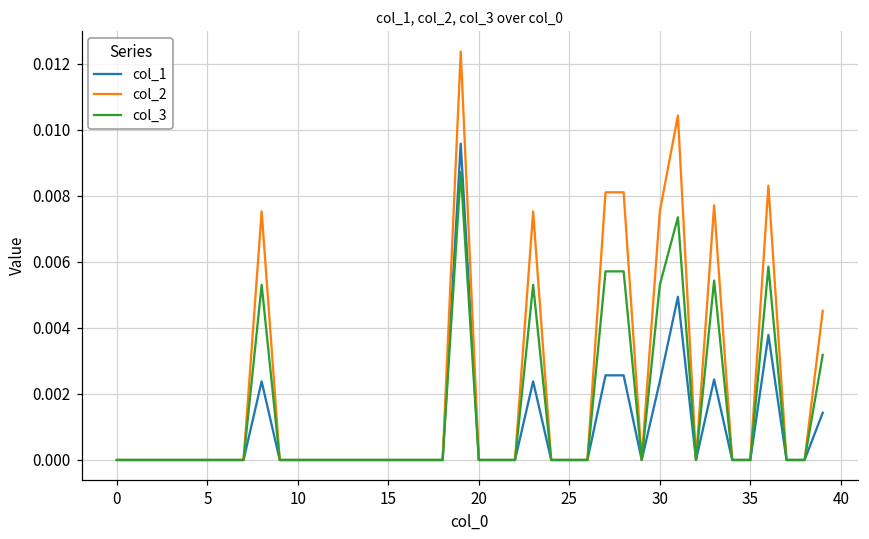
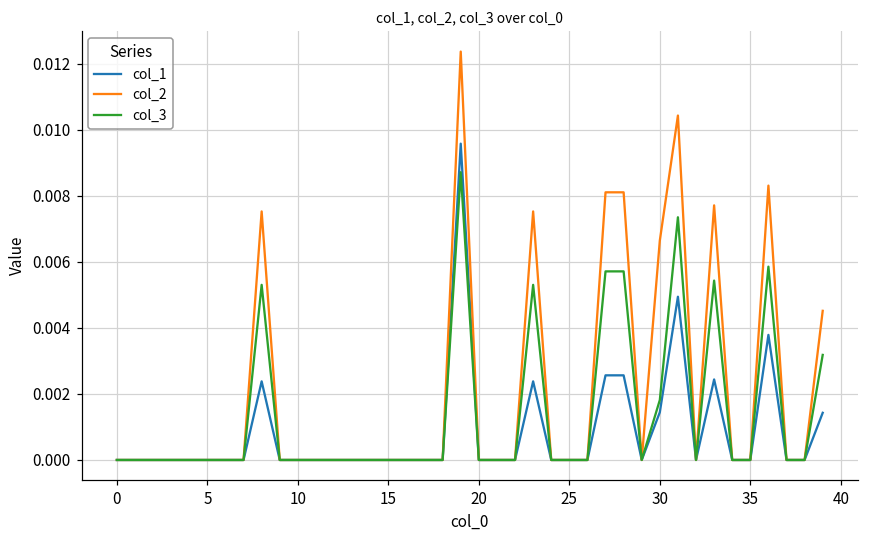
col_1, 30: 0.0024 -> 0.0014
col_2, 30: 0.0075 -> 0.0066
col_3, 30: 0.0053 -> 0.0018
